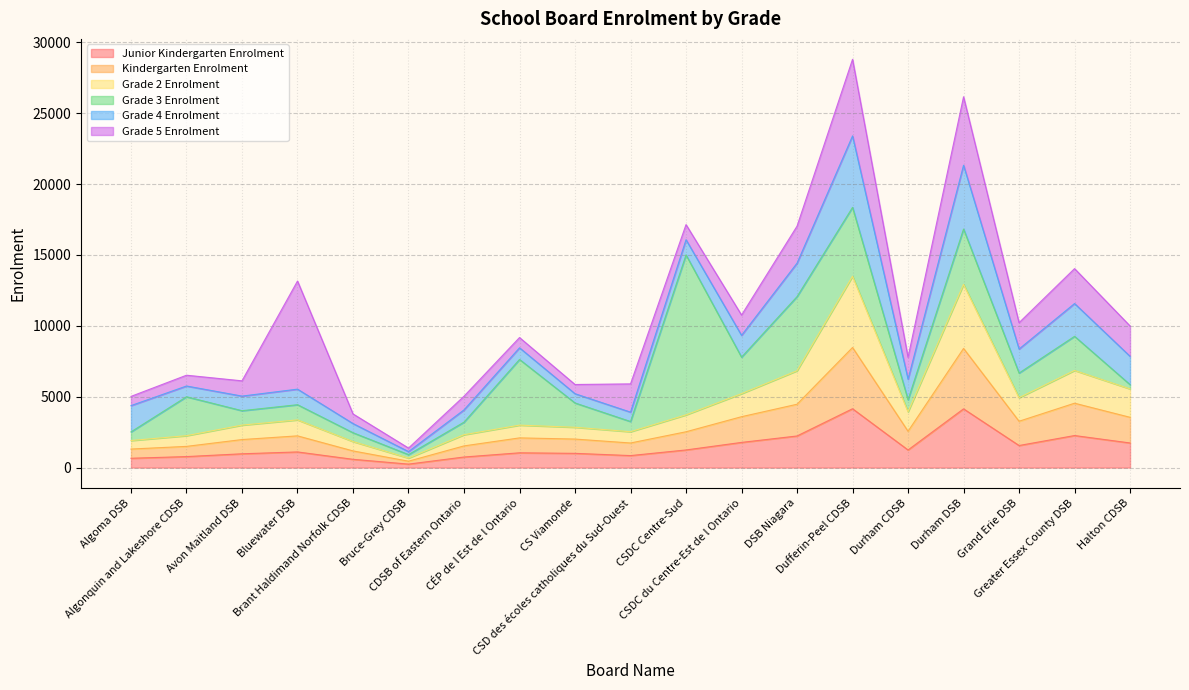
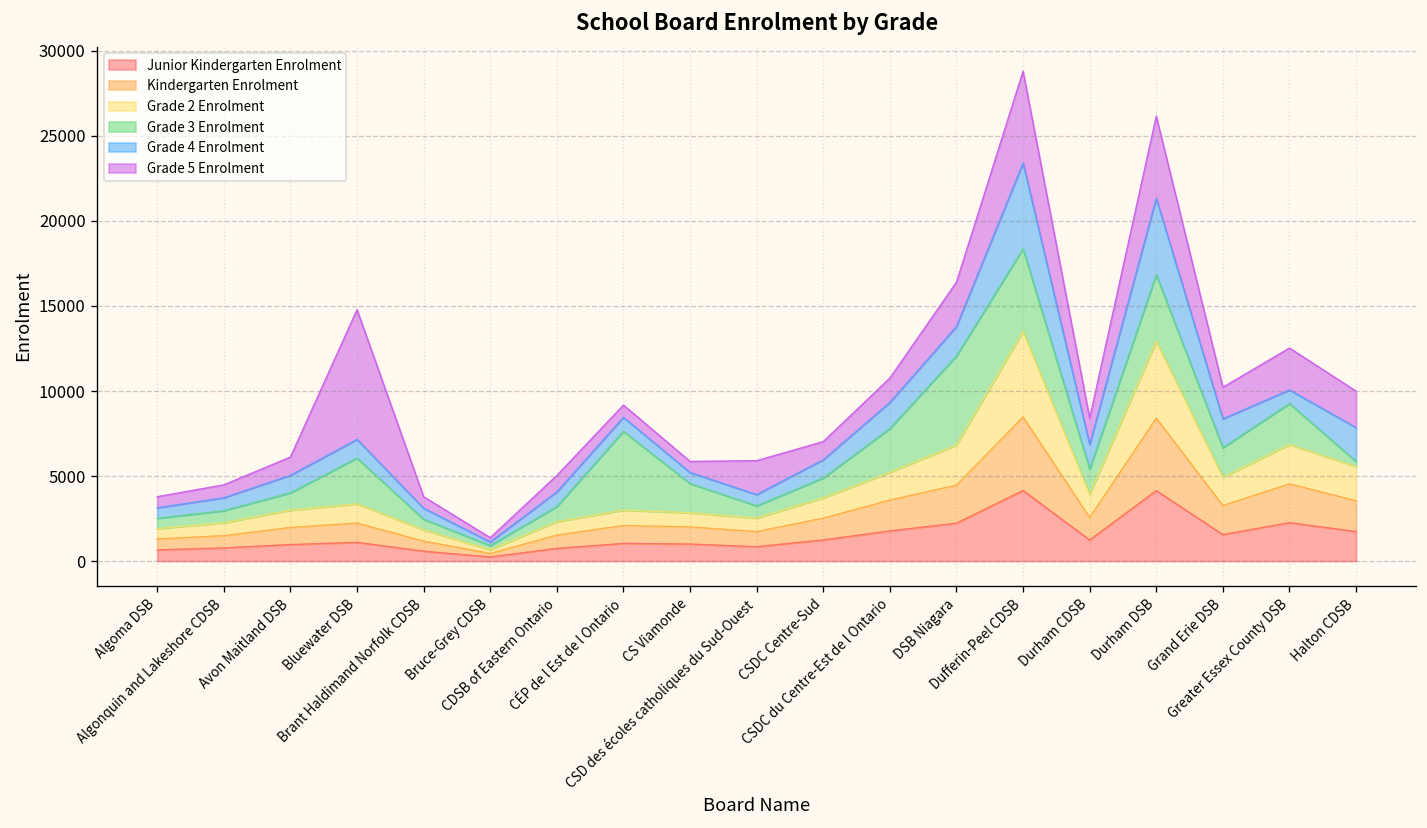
Grade 4 Enrolment, Algoma DSB: 1900 -> 600
Grade 3 Enrolment, Algonquin and Lakeshore CDSB: 2700 -> 700
Grade 3 Enrolment, Bluewater DSB: 1100 -> 2700
Grade 3 Enrolment, CSDC Centre-Sud: 11300 -> 1200
Grade 4 Enrolment, DSB Niagara: 2400 -> 1700
Grade 3 Enrolment, Durham CDSB: 900 -> 1500
Grade 4 Enrolment, Greater Essex County DSB: 2300 -> 800
